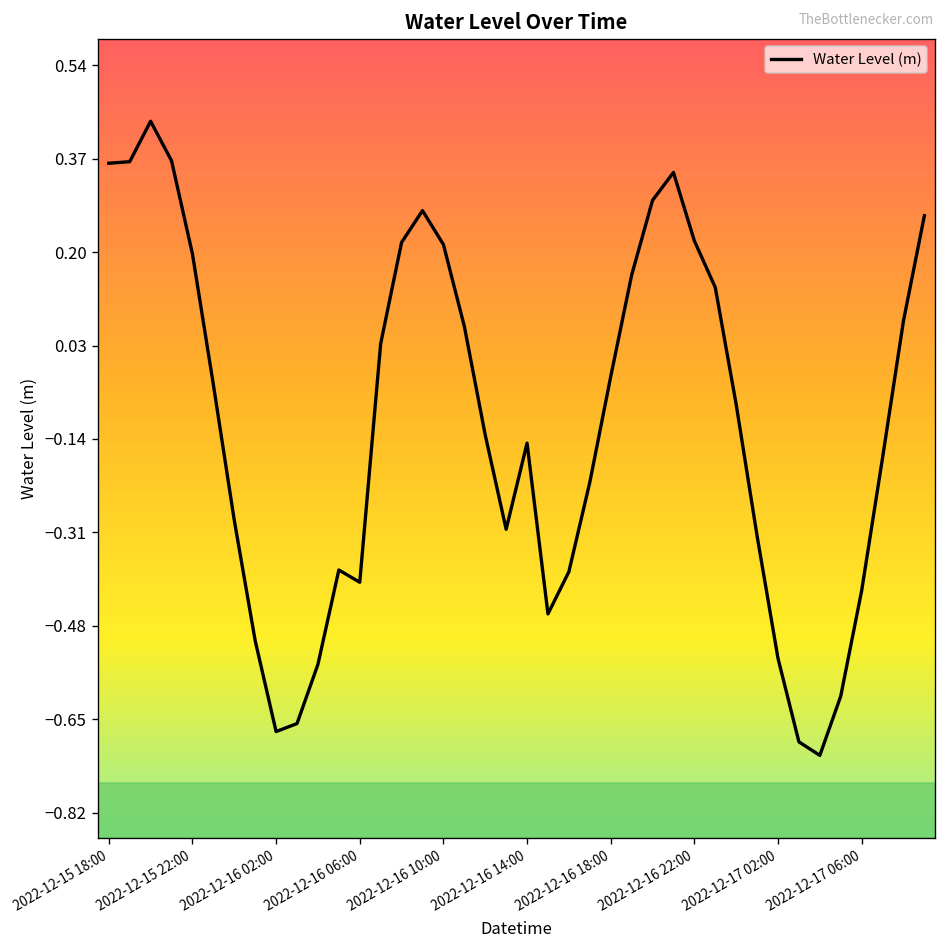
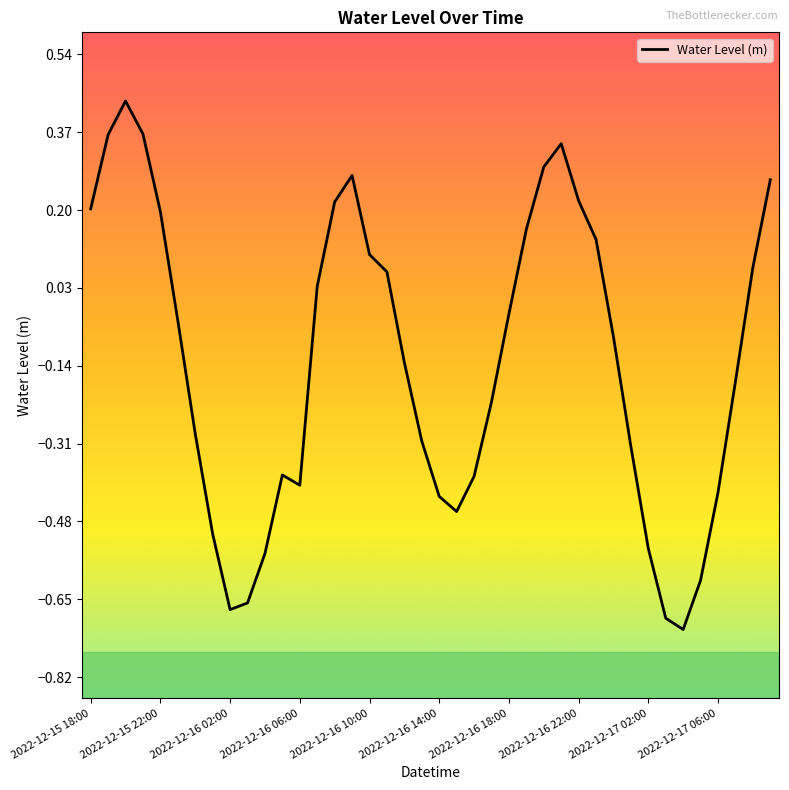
2022-12-15 18:00: 0.36 -> 0.20
2022-12-16 10:00: 0.21 -> 0.10
2022-12-16 14:00: -0.15 -> -0.43
